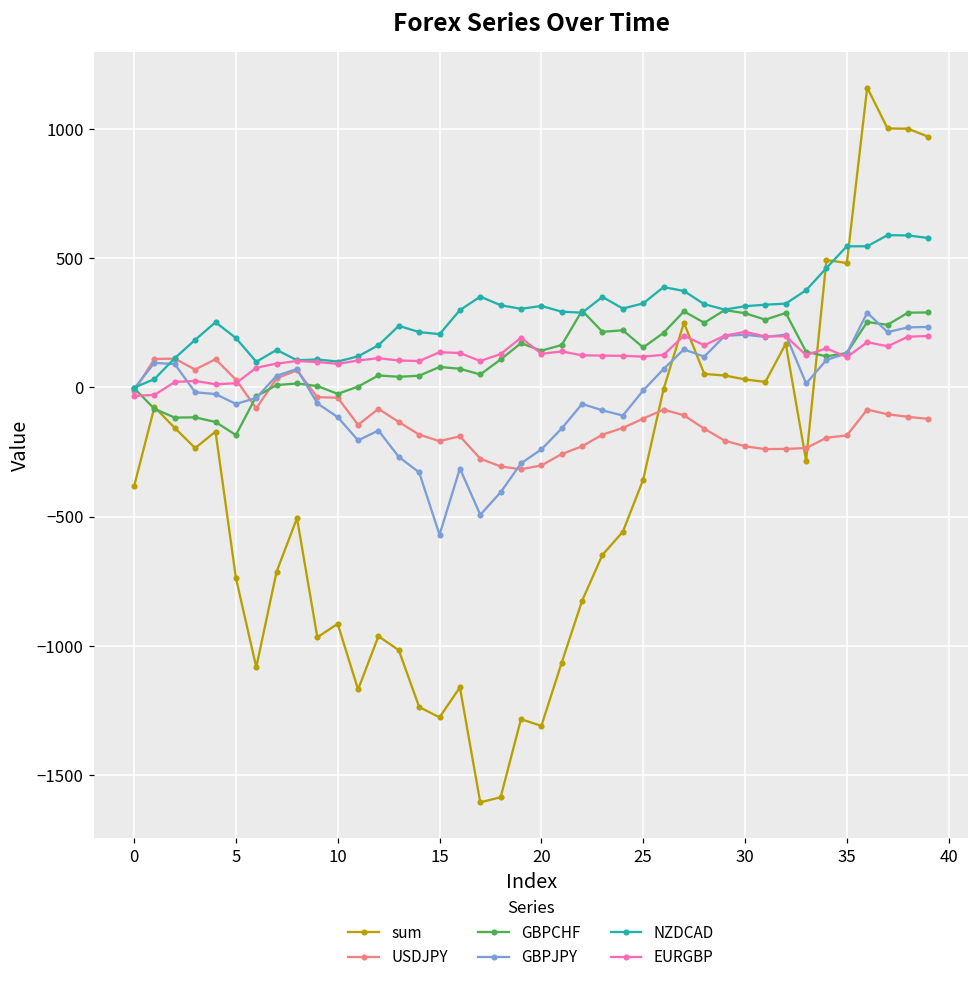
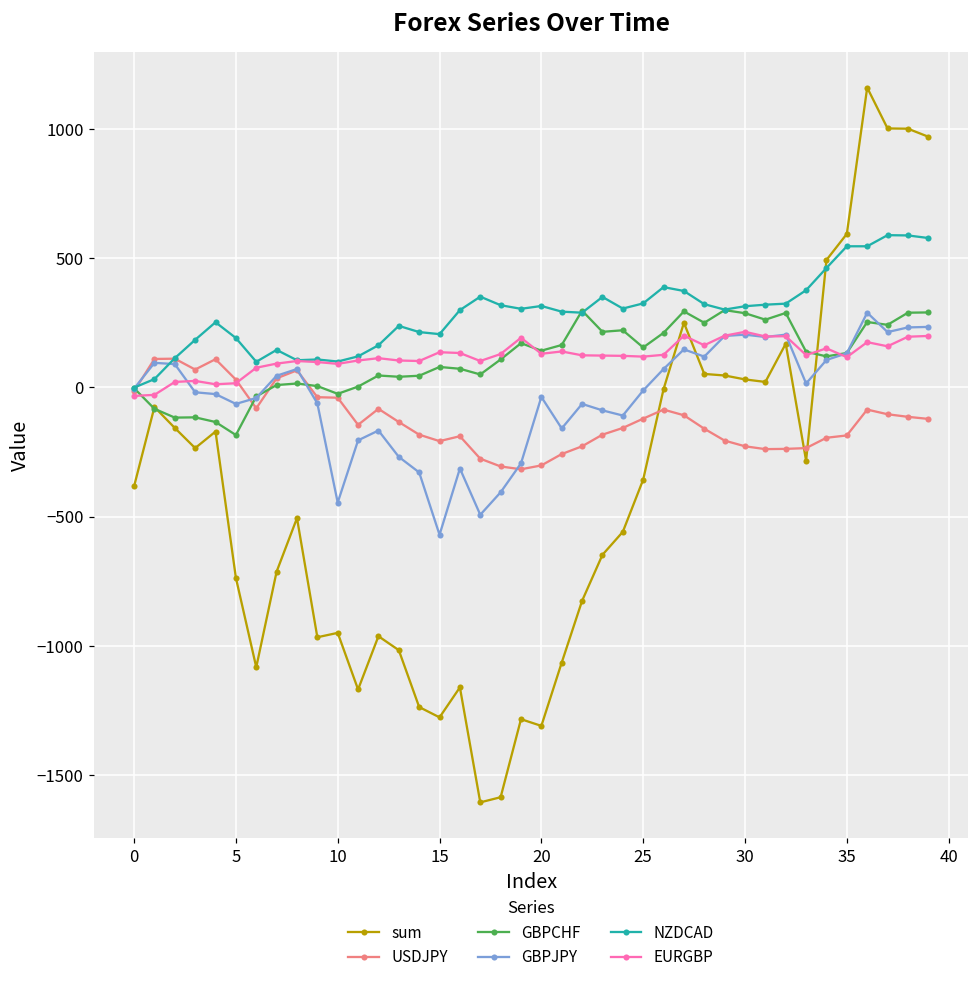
sum, 10: -920 -> -950
GBPJPY, 10: -120 -> -450
GBPJPY, 20: -240 -> -40
sum, 35: 480 -> 590
